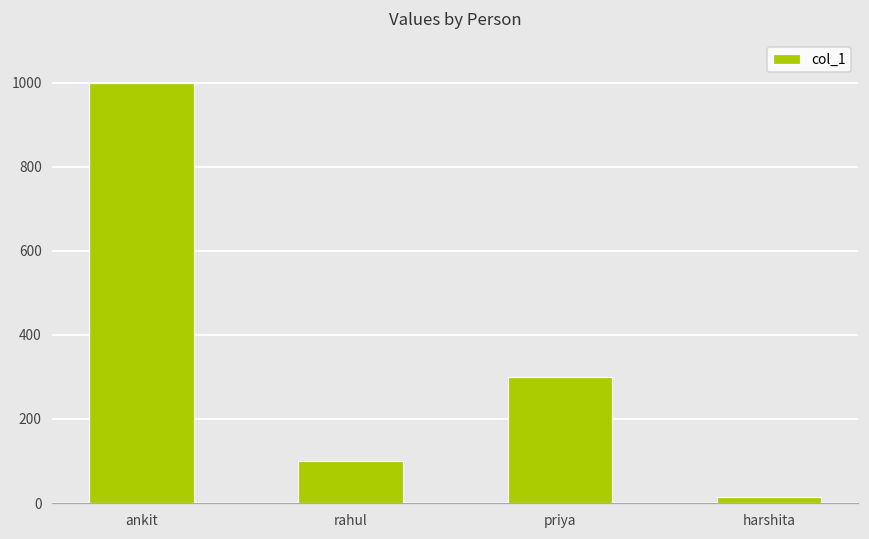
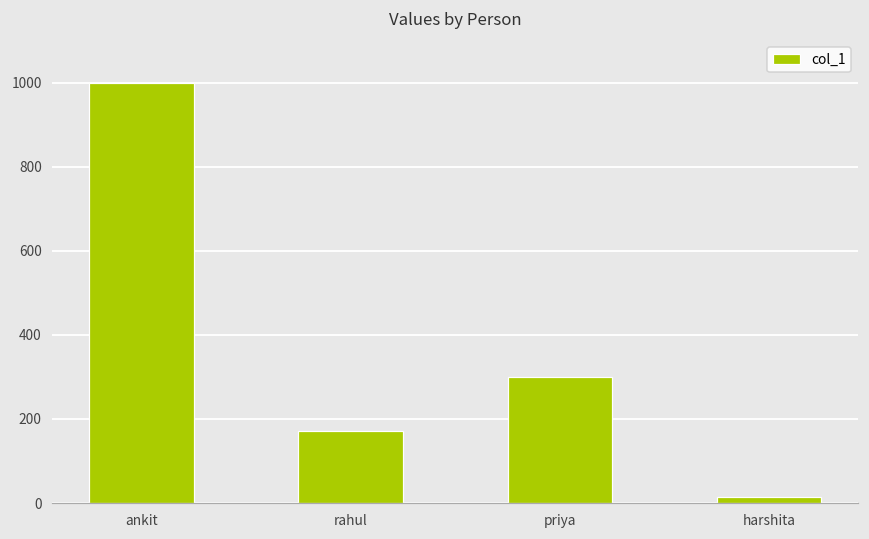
rahul: 100 -> 170
